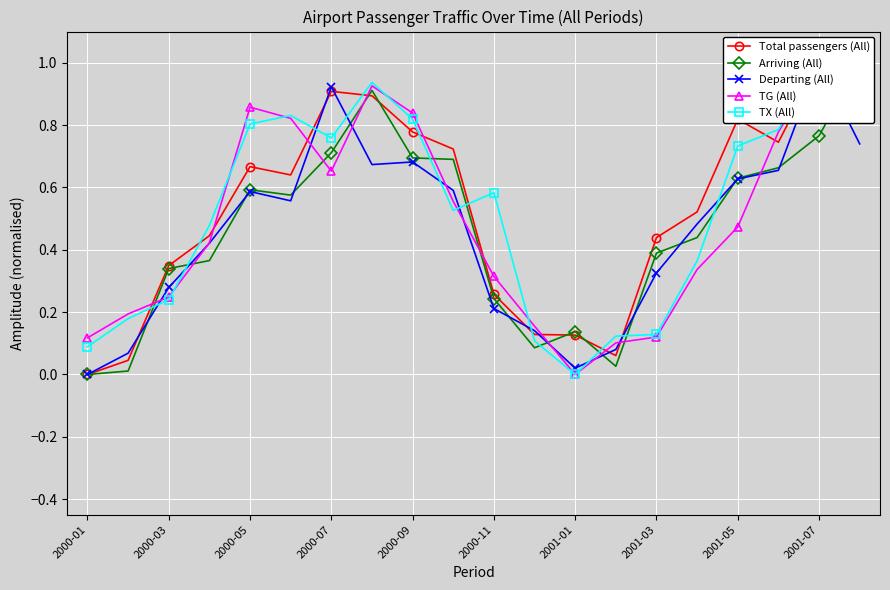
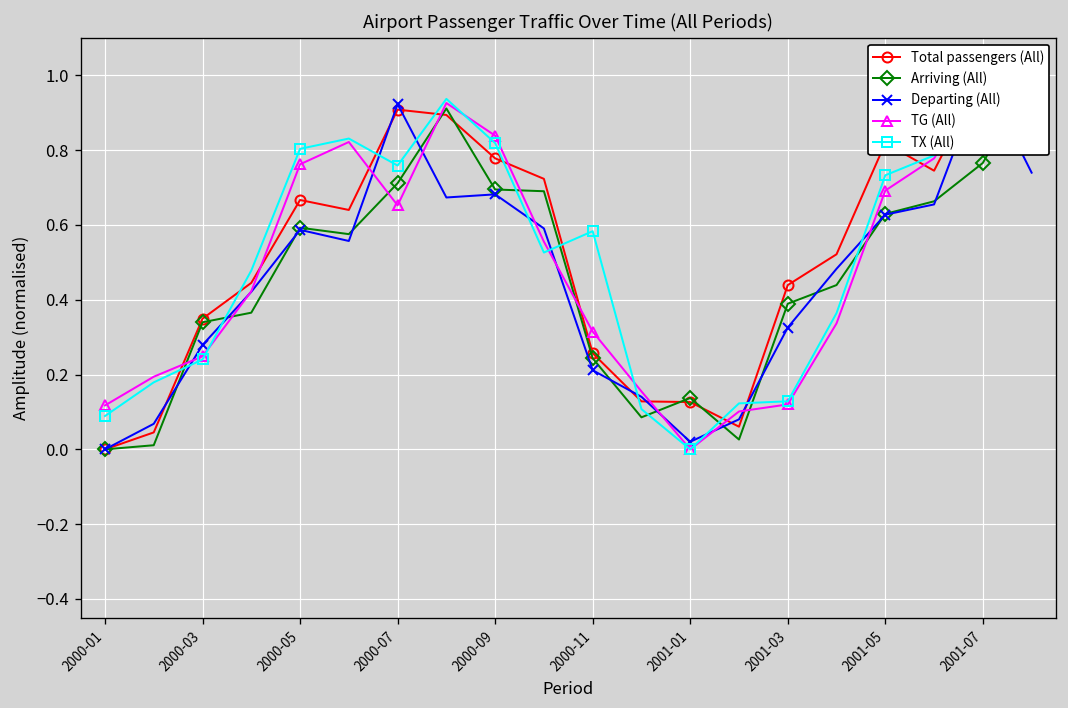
TG (All), 2000-05: 0.86 -> 0.76
TG (All), 2001-05: 0.47 -> 0.69
